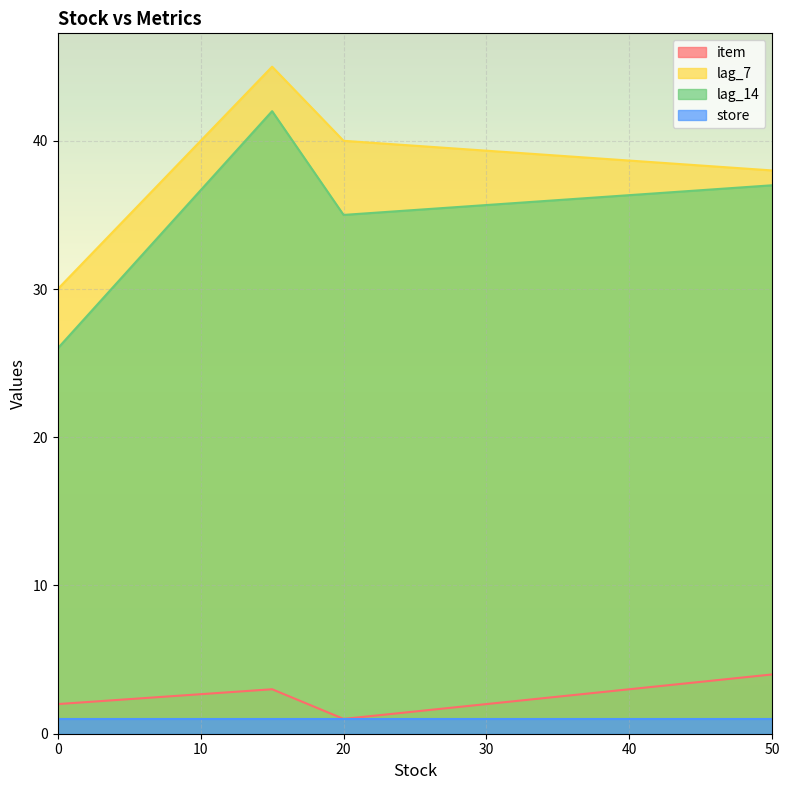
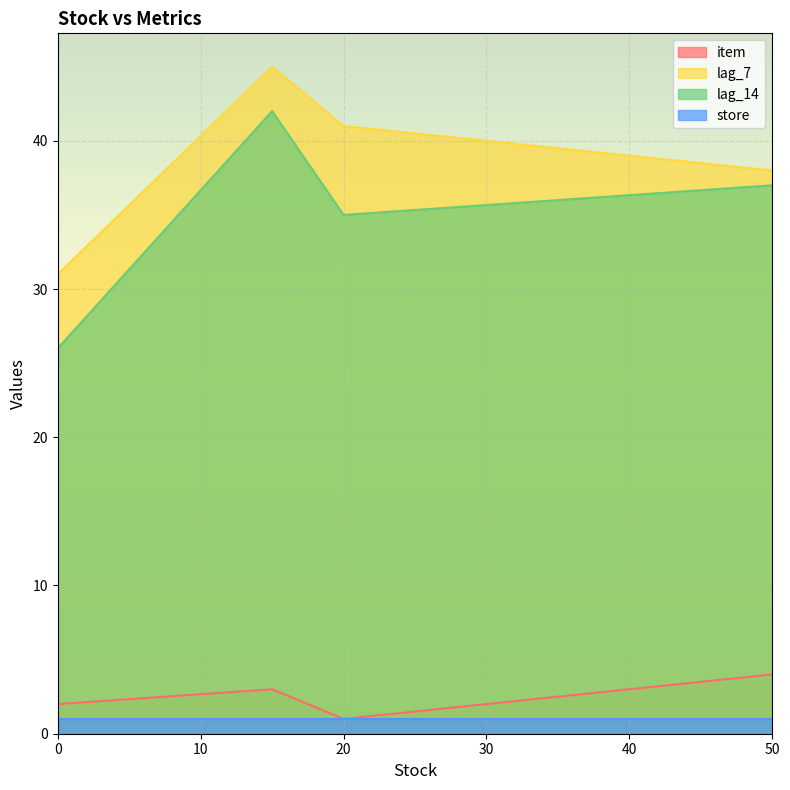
lag_7, 0: 30 -> 31
lag_7, 20: 40 -> 41
